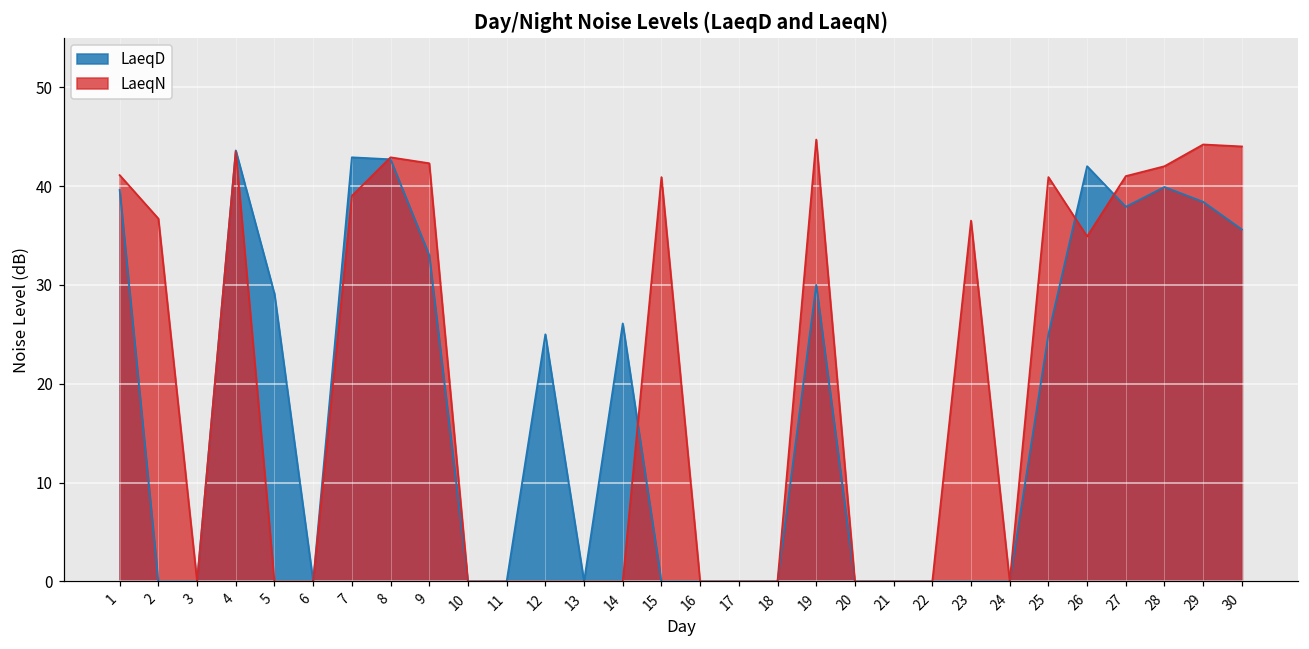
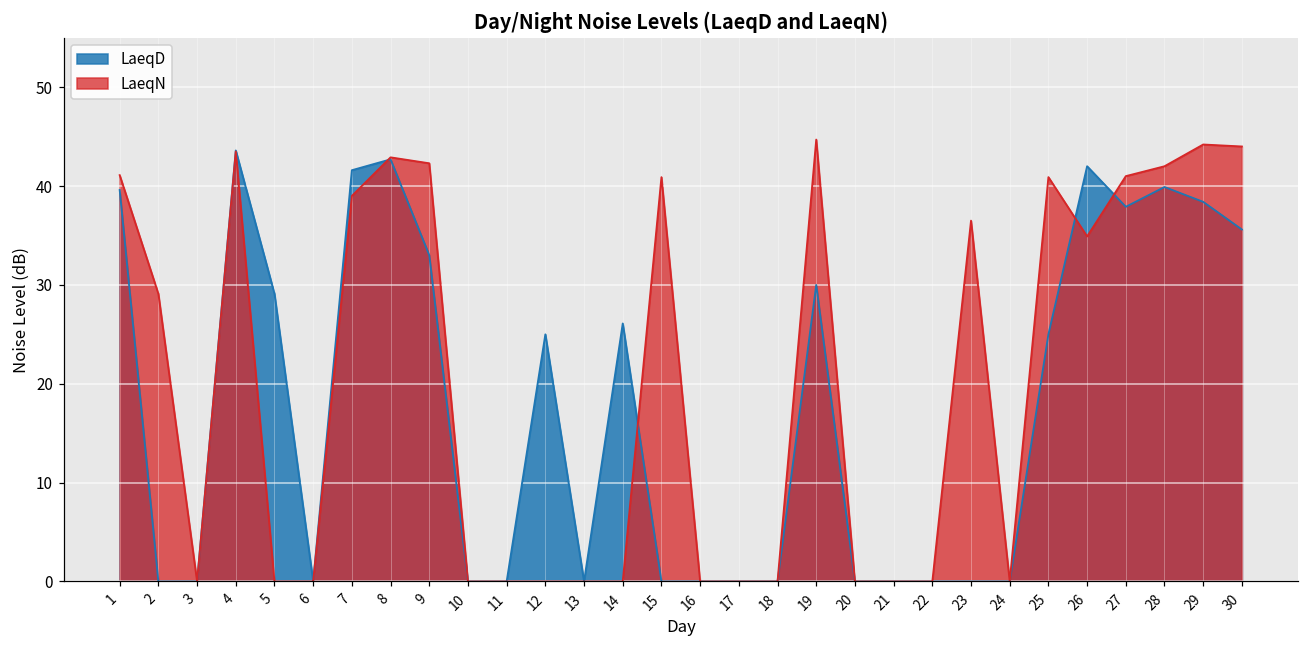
LaeqN, 2: 37 -> 29
LaeqD, 7: 43 -> 42
